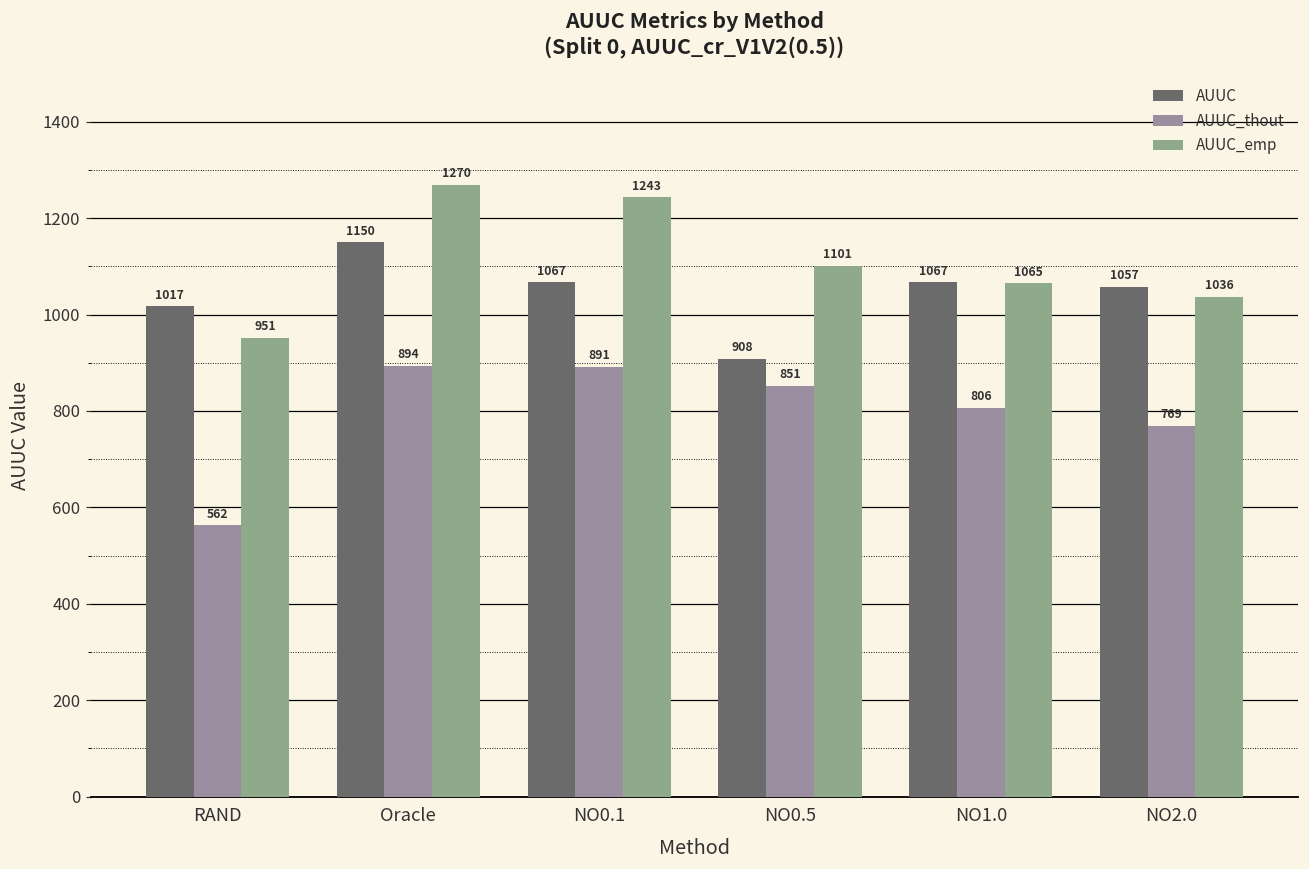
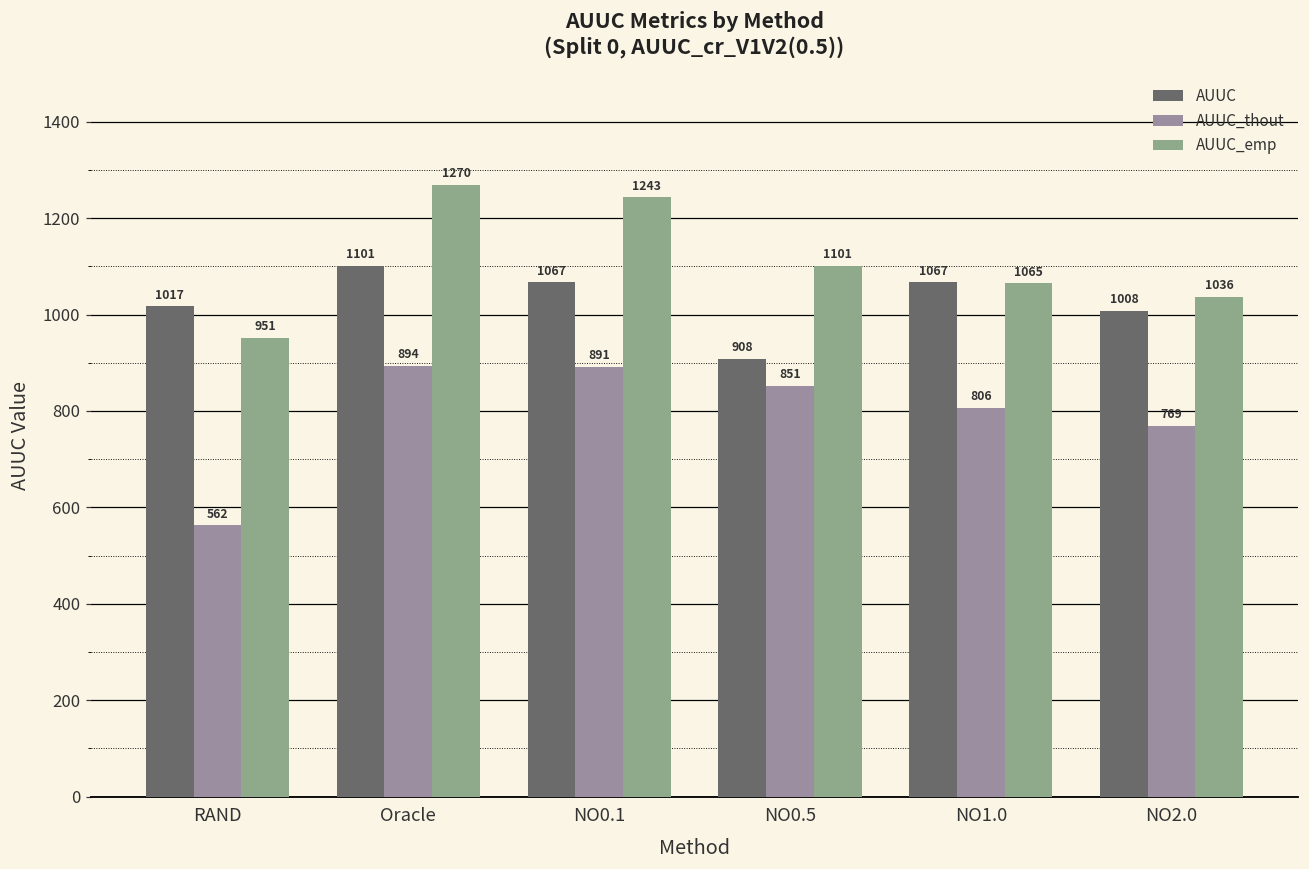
AUUC, Oracle: 1150 -> 1101
AUUC, NO2.0: 1057 -> 1008
